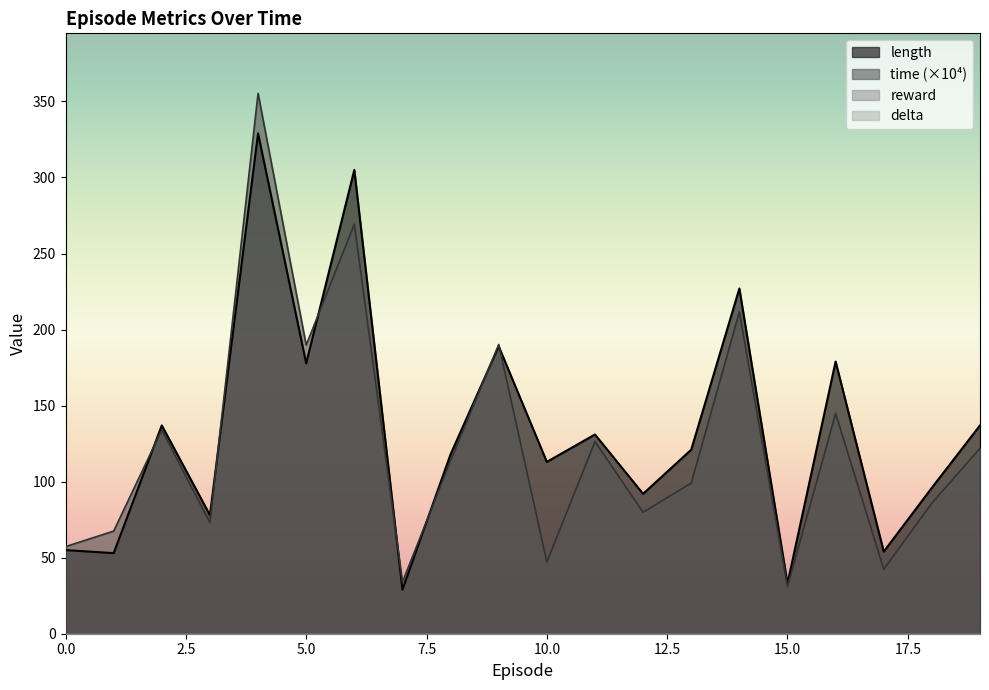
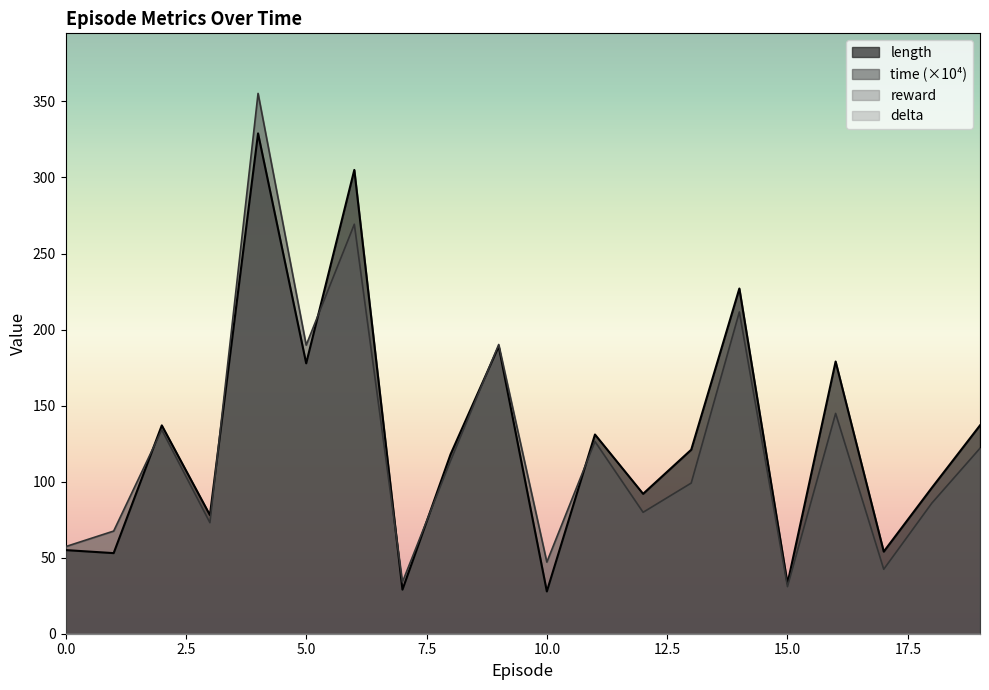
length, 10.0: 113 -> 28
